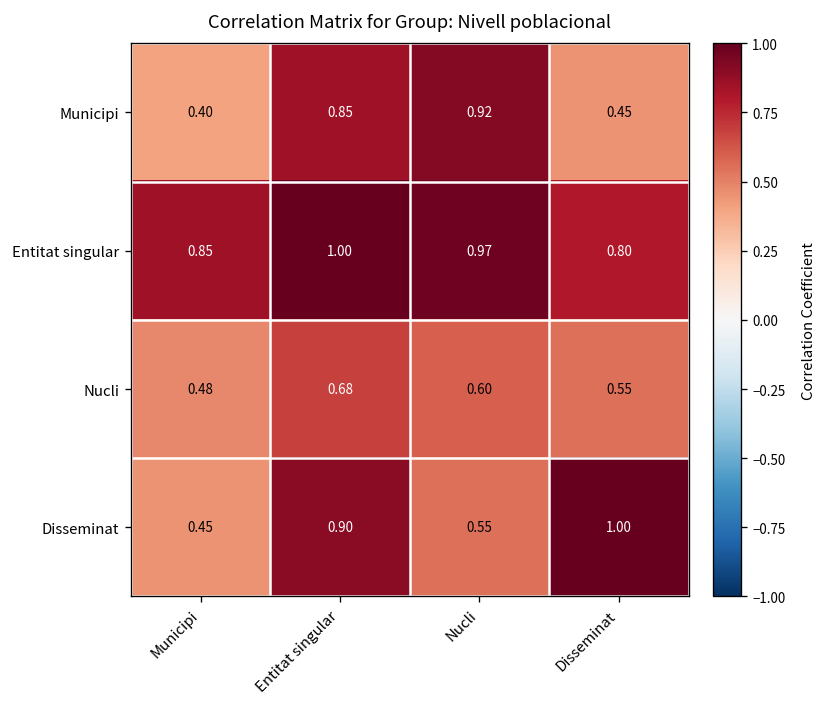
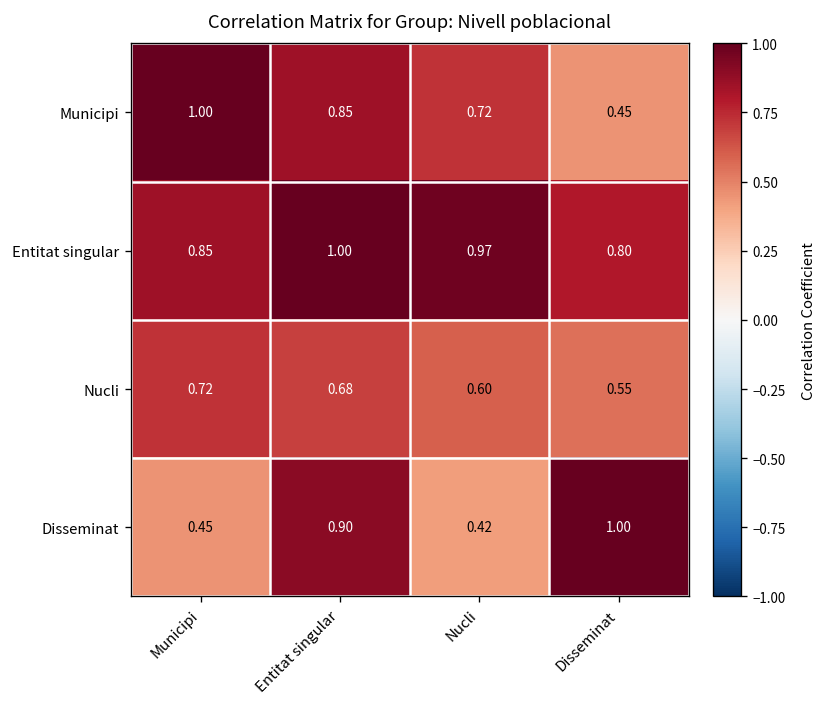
Municipi, Municipi: 0.40 -> 1.00
Municipi, Nucli: 0.92 -> 0.72
Nucli, Municipi: 0.48 -> 0.72
Disseminat, Nucli: 0.55 -> 0.42
